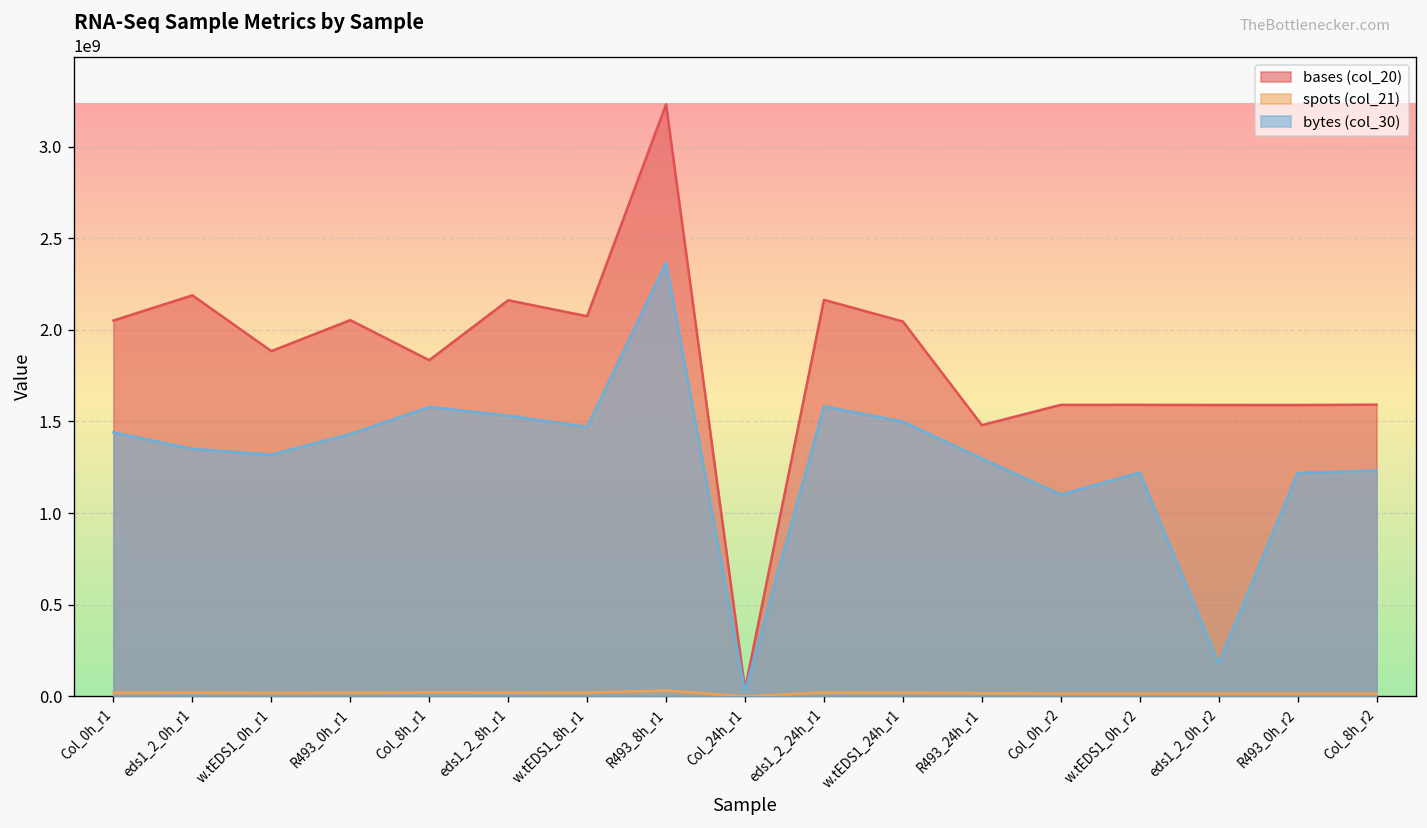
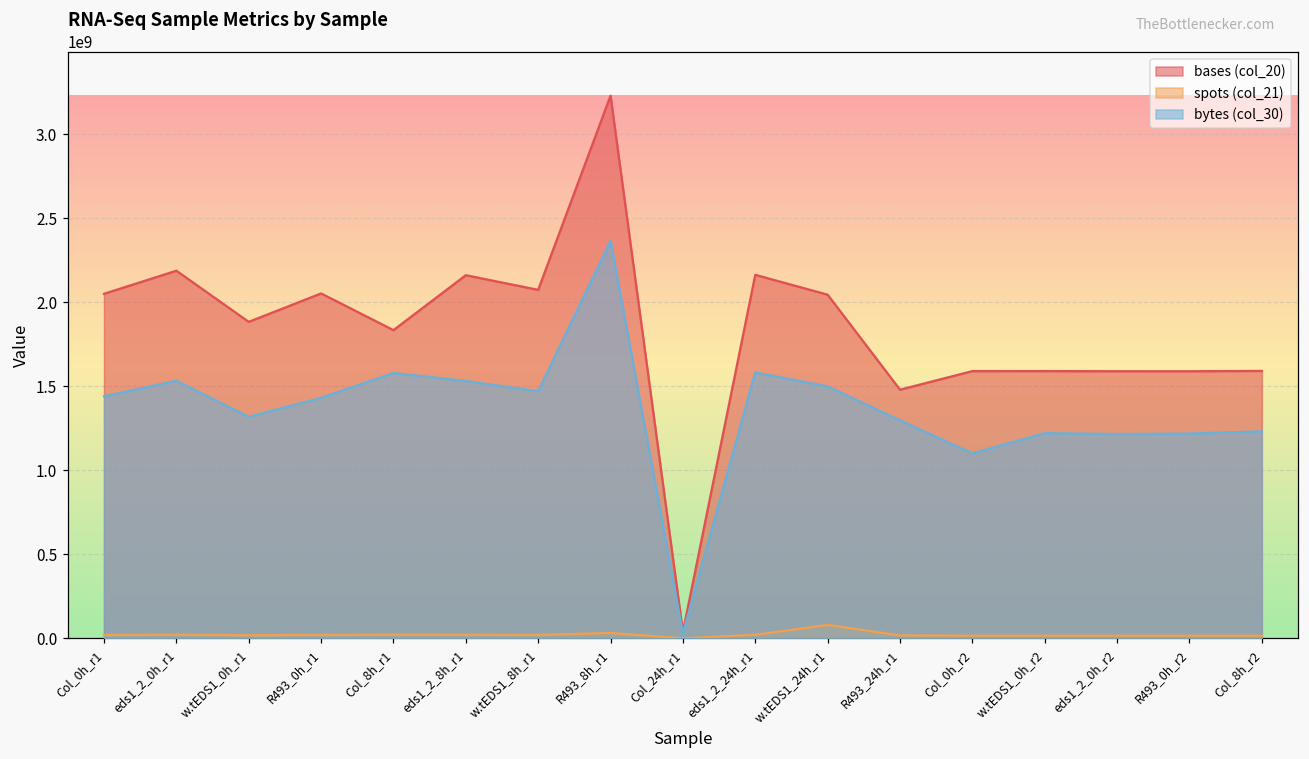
bytes (col_30), eds1_2_0h_r1: 1350000000 -> 1530000000
spots (col_21), w.tEDS1_24h_r1: 20000000 -> 80000000
bytes (col_30), eds1_2_0h_r2: 180000000 -> 1220000000
